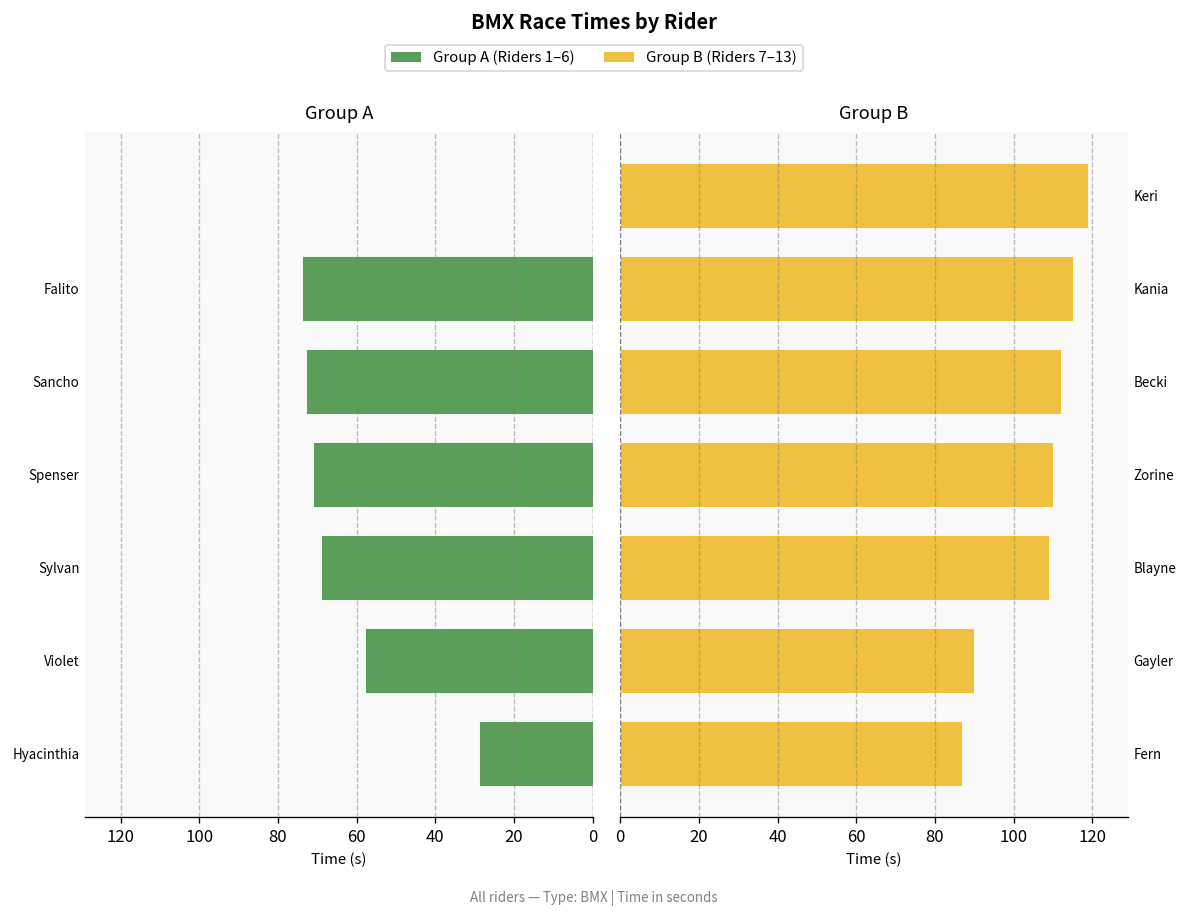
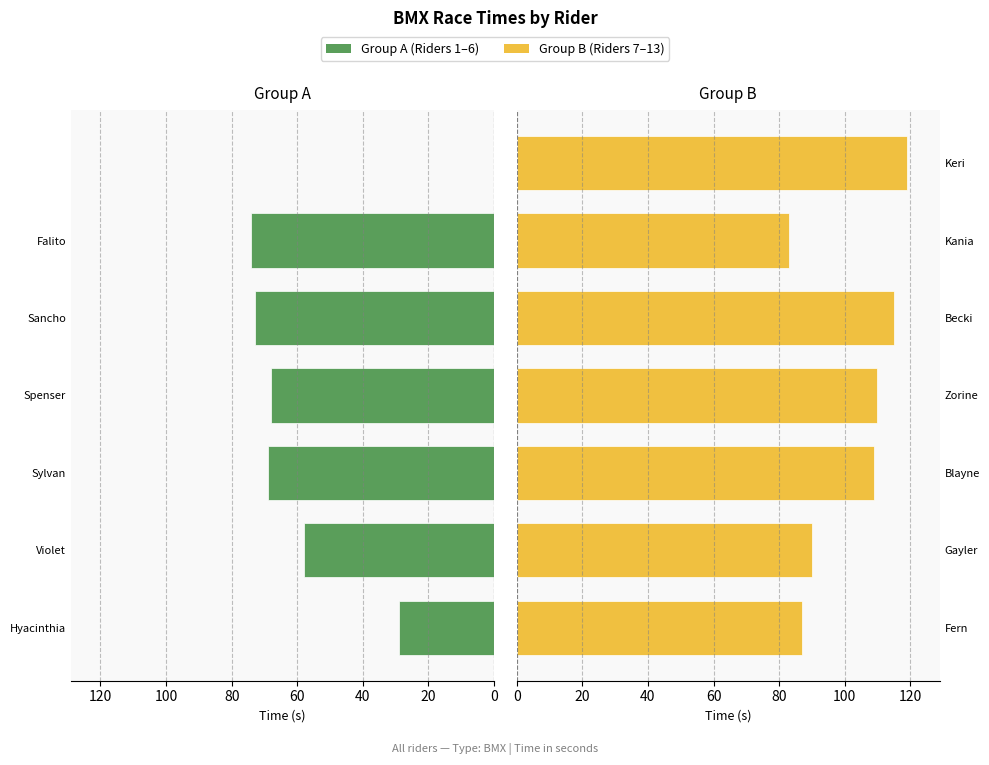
Group A, Spenser: 71 -> 68
Group B, Kania: 115 -> 83
Group B, Becki: 112 -> 115
